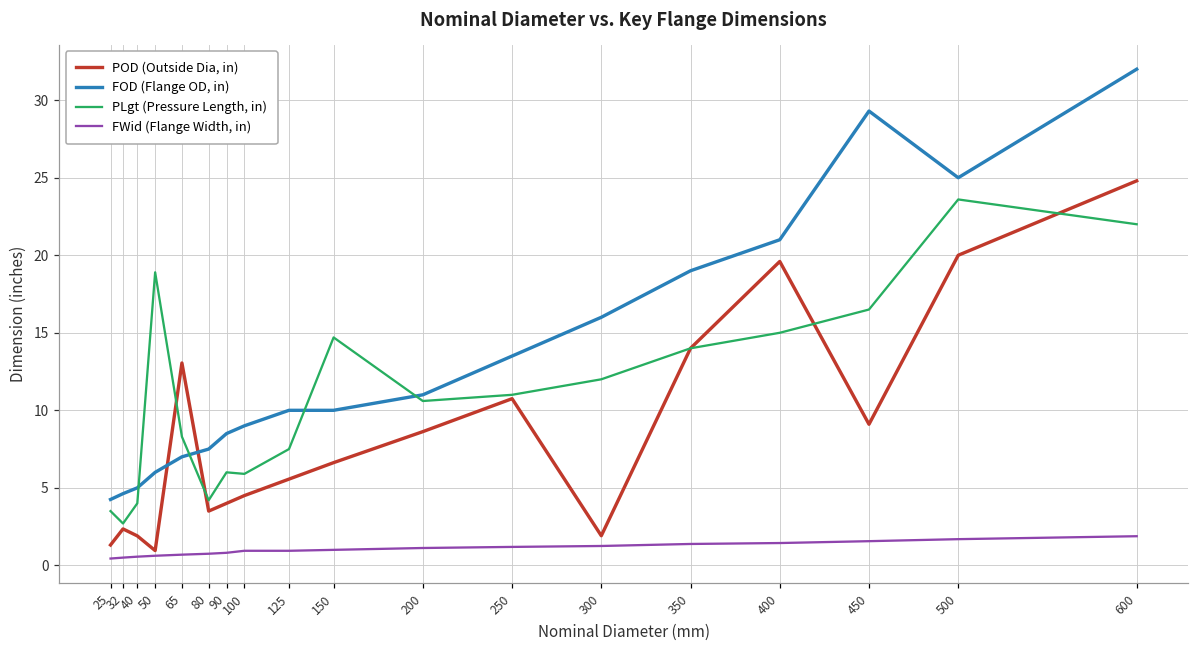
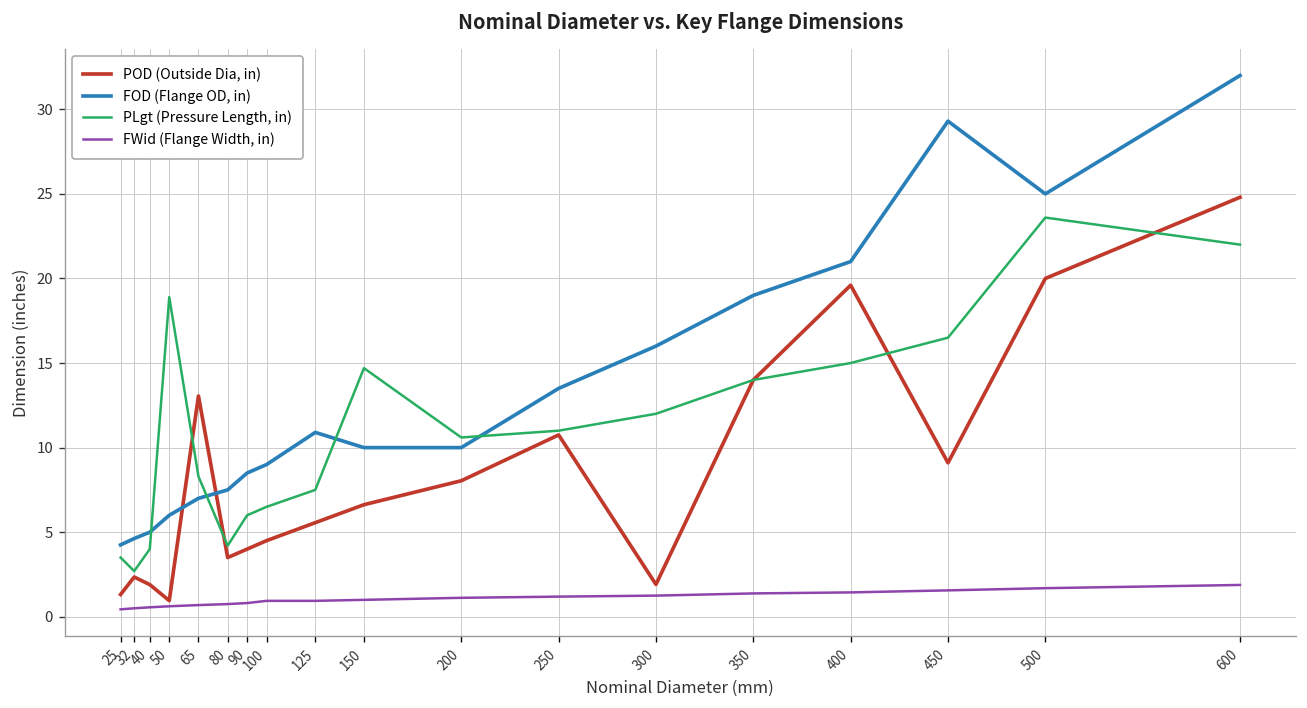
PLgt (Pressure Length, in), 100: 5.9 -> 6.5
FOD (Flange OD, in), 125: 10.0 -> 10.9
POD (Outside Dia, in), 200: 8.6 -> 8.0
FOD (Flange OD, in), 200: 11 -> 10
